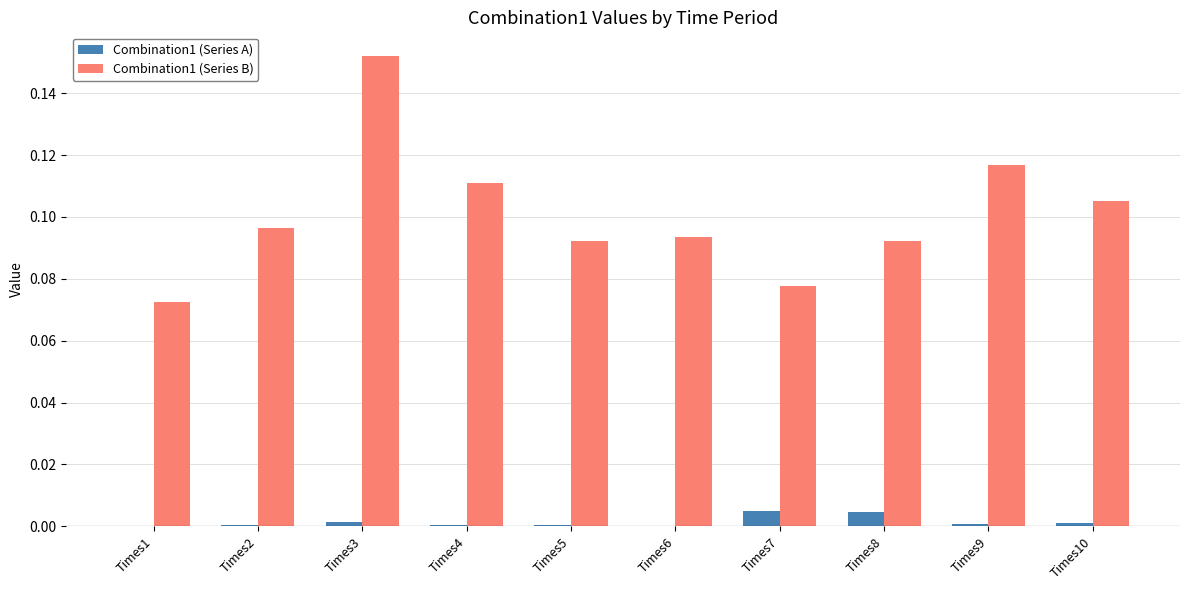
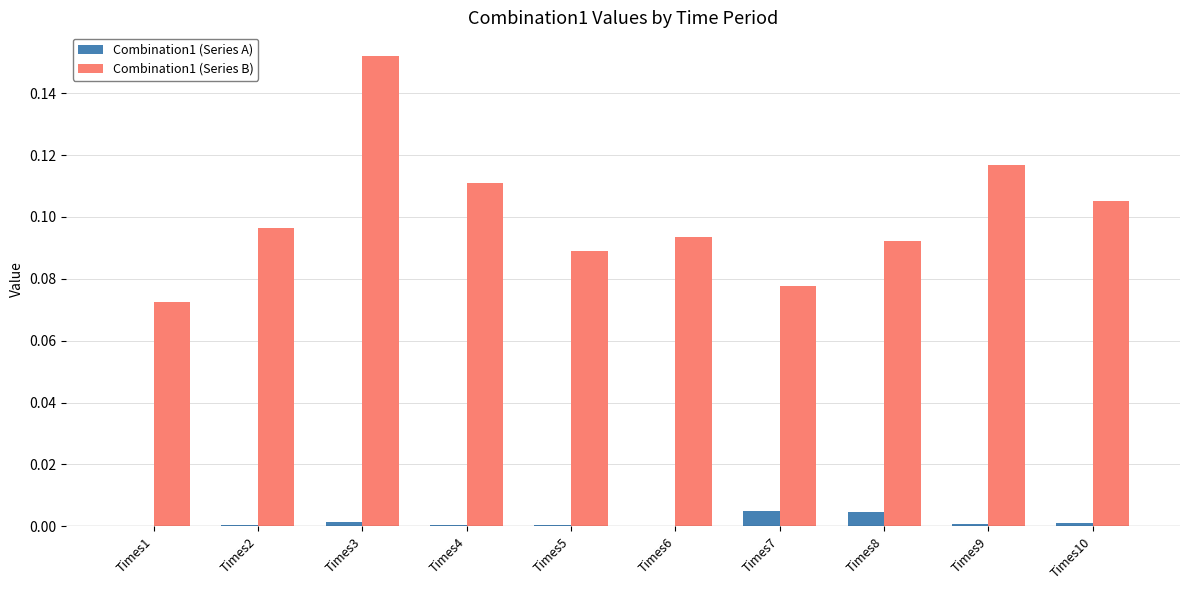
Combination1 (Series B), Times5: 0.092 -> 0.089
